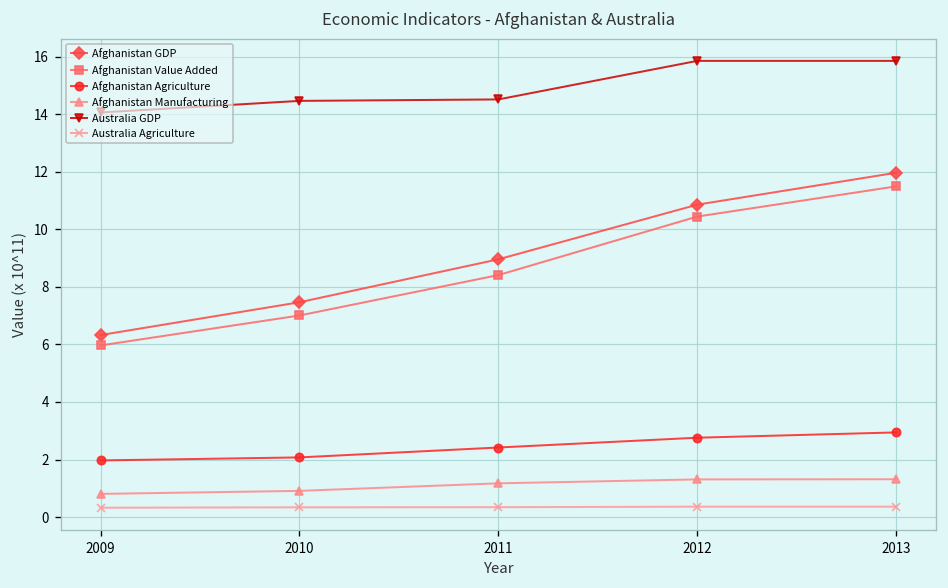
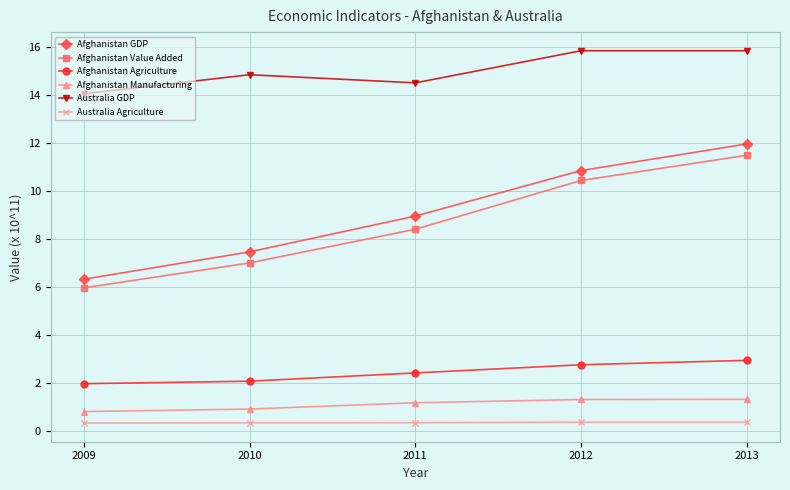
Australia GDP, 2010: 14.5 -> 14.9
